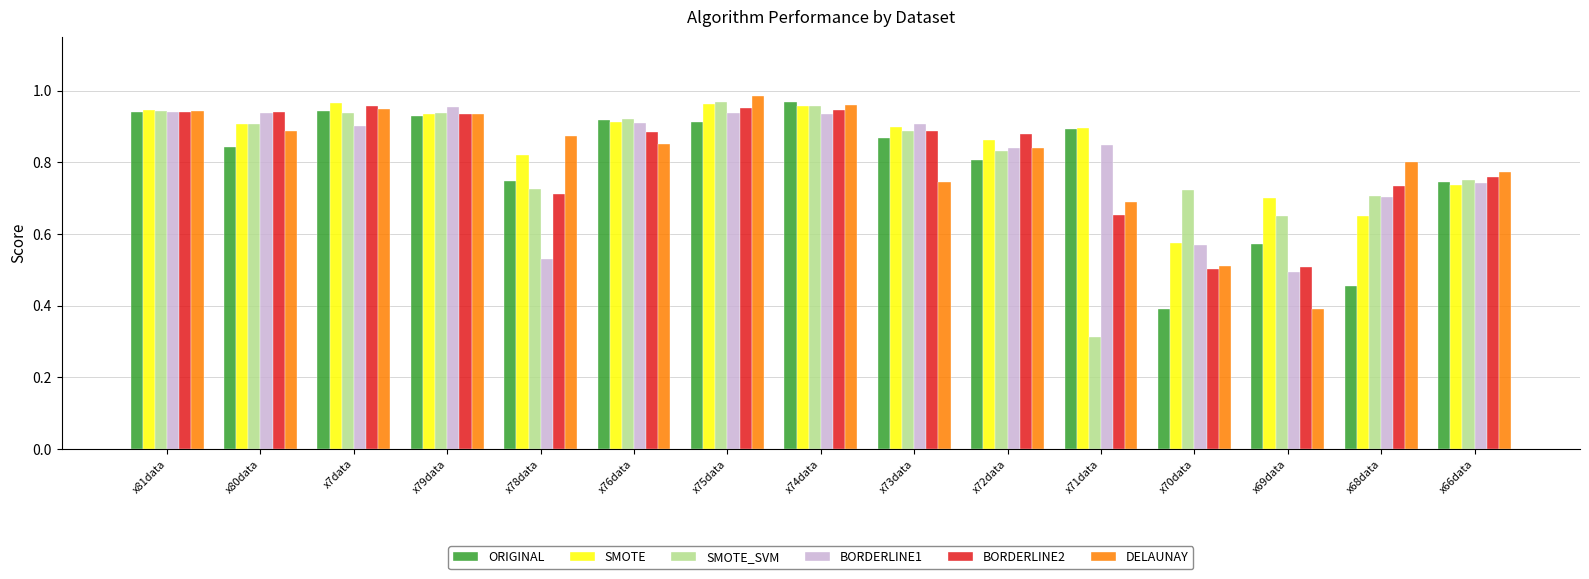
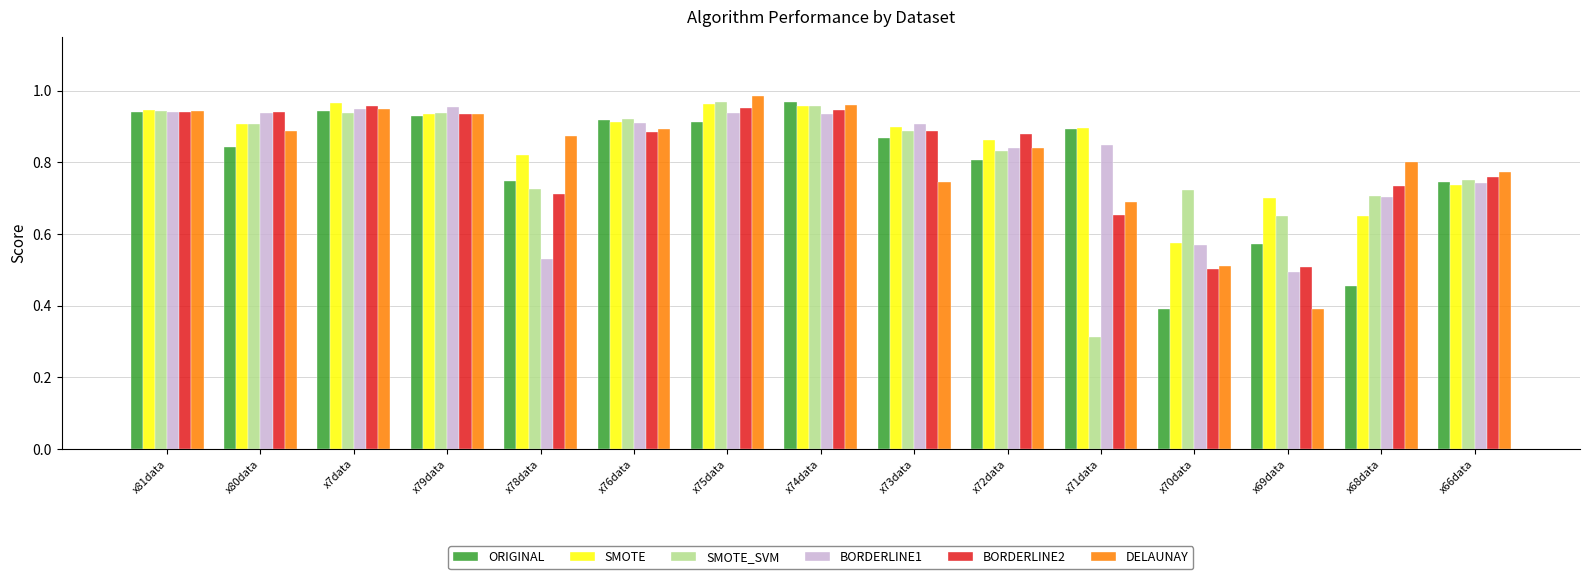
BORDERLINE1, x7data: 0.90 -> 0.95
DELAUNAY, x76data: 0.85 -> 0.89
